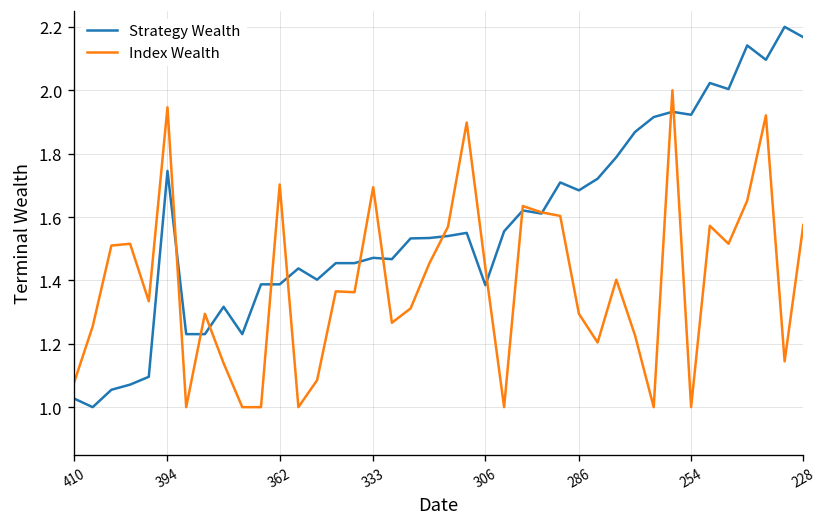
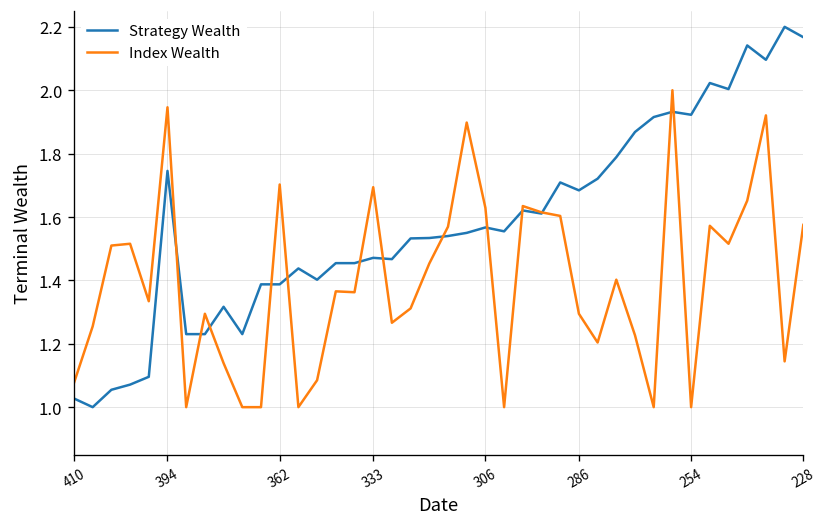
Strategy Wealth, 306: 1.38 -> 1.57
Index Wealth, 306: 1.44 -> 1.63
